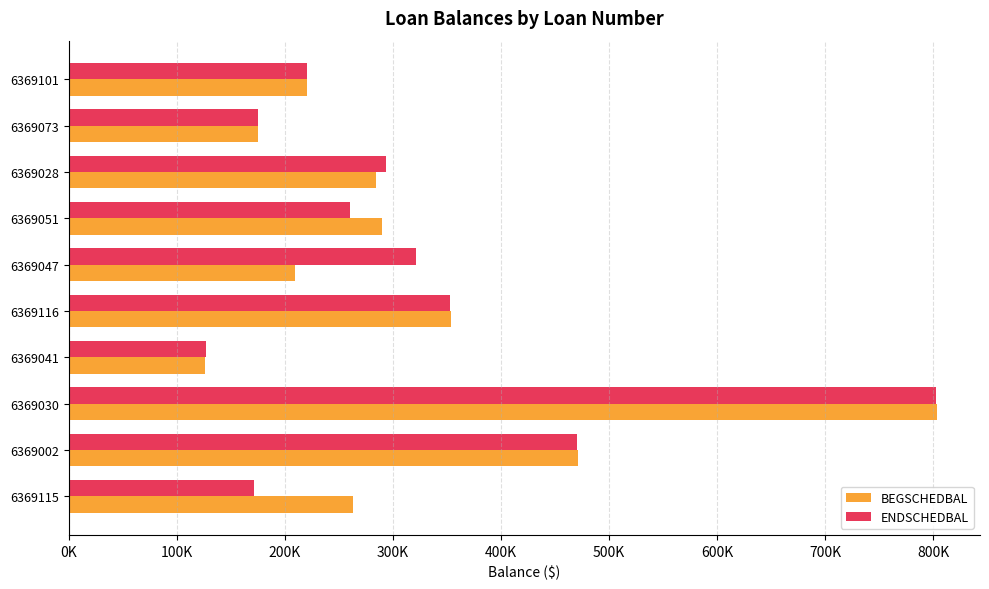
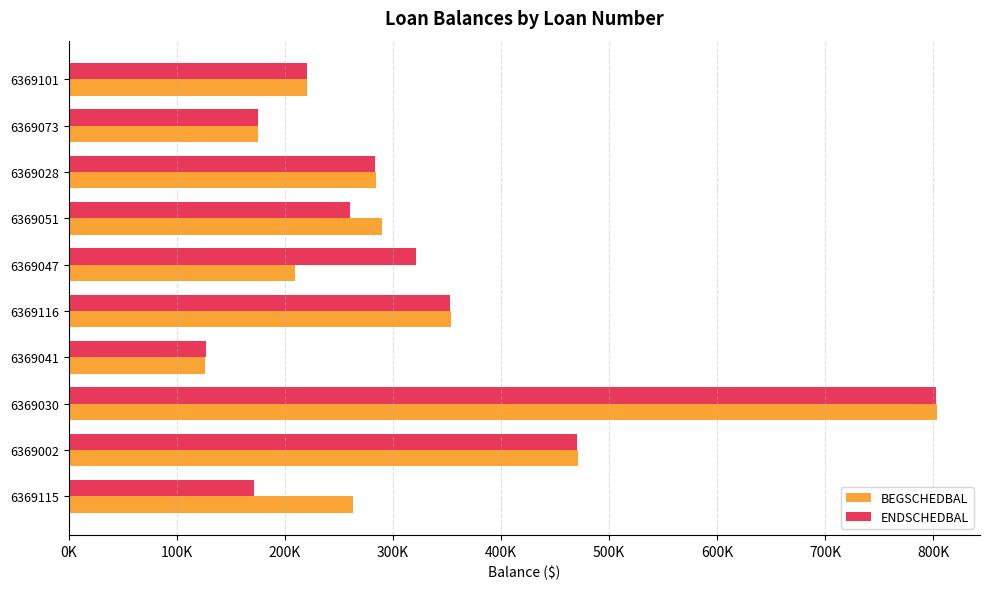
ENDSCHEDBAL, 6369028: 294000 -> 284000
